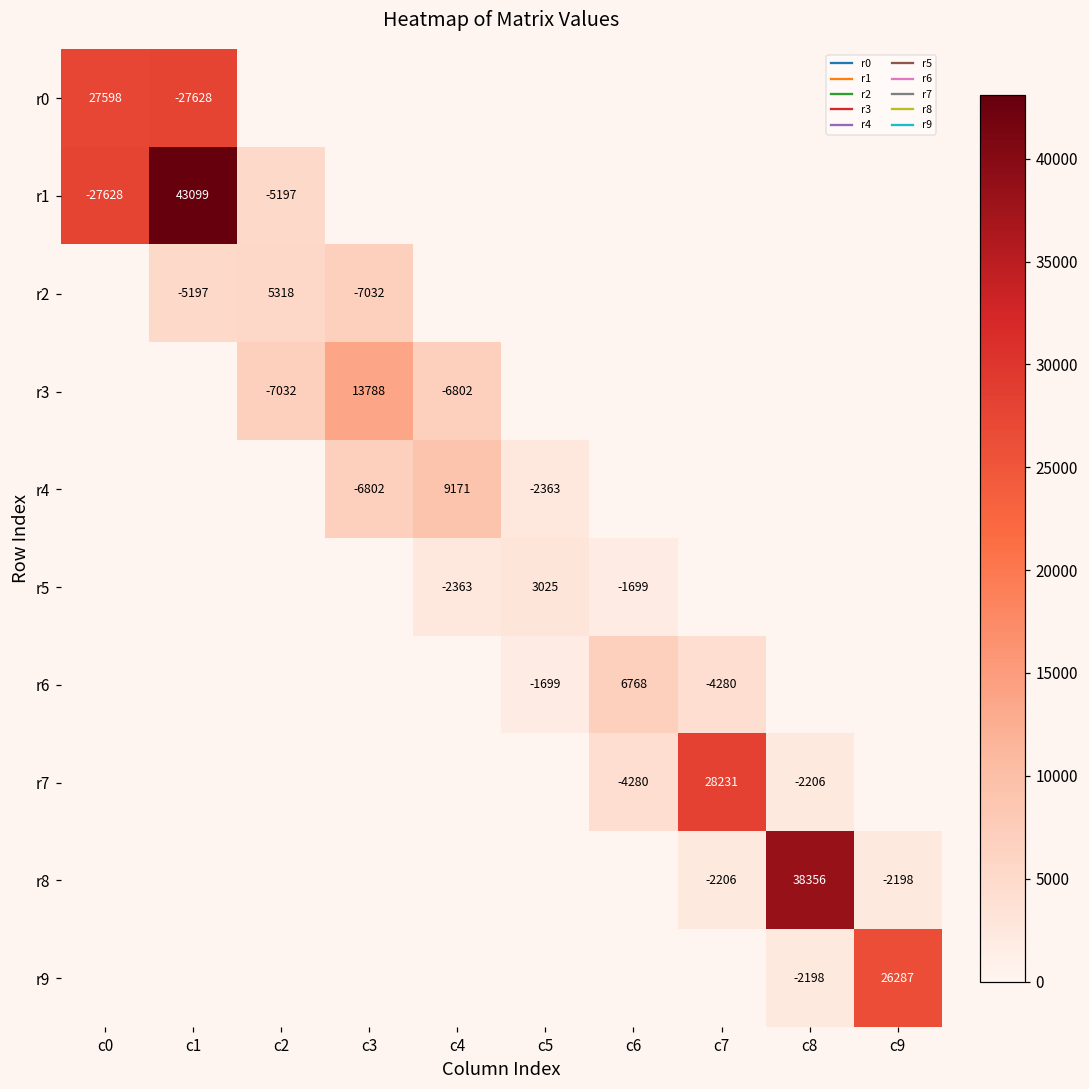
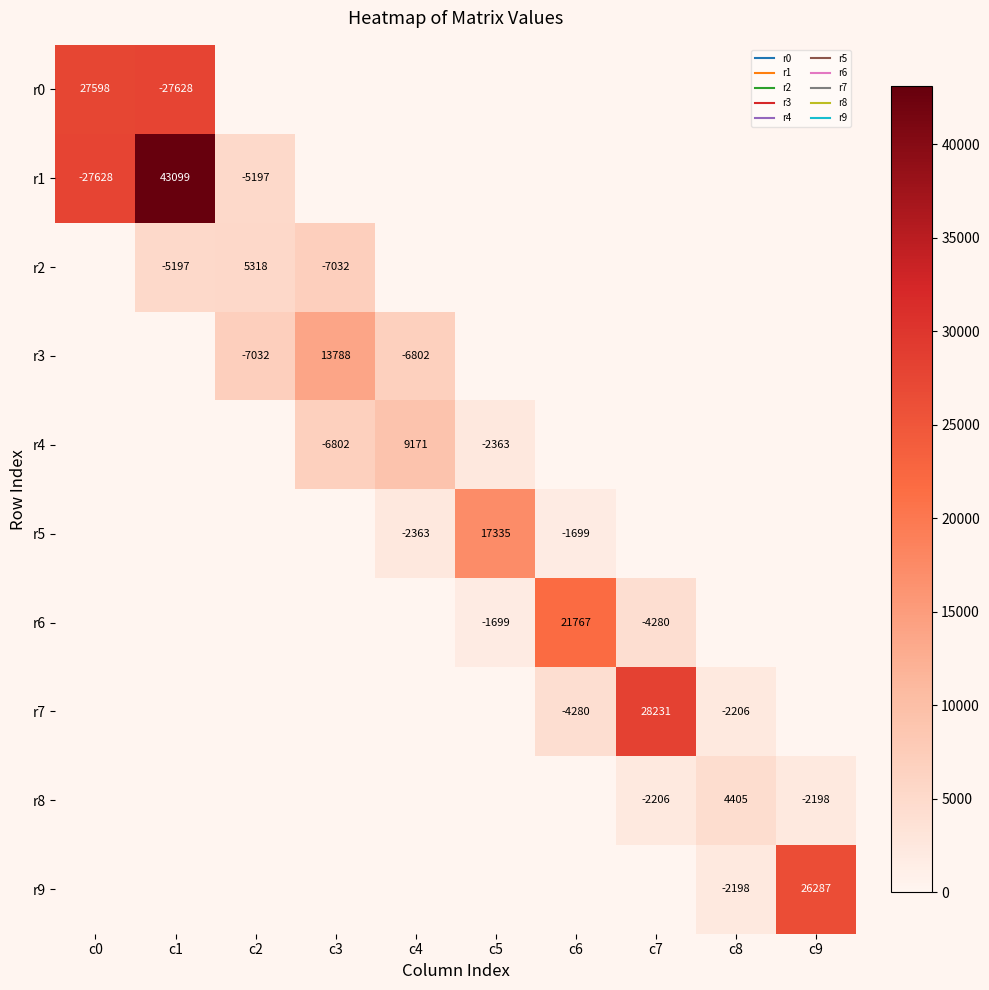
r5, c5: 3025 -> 17335
r6, c6: 6768 -> 21767
r8, c8: 38356 -> 4405
